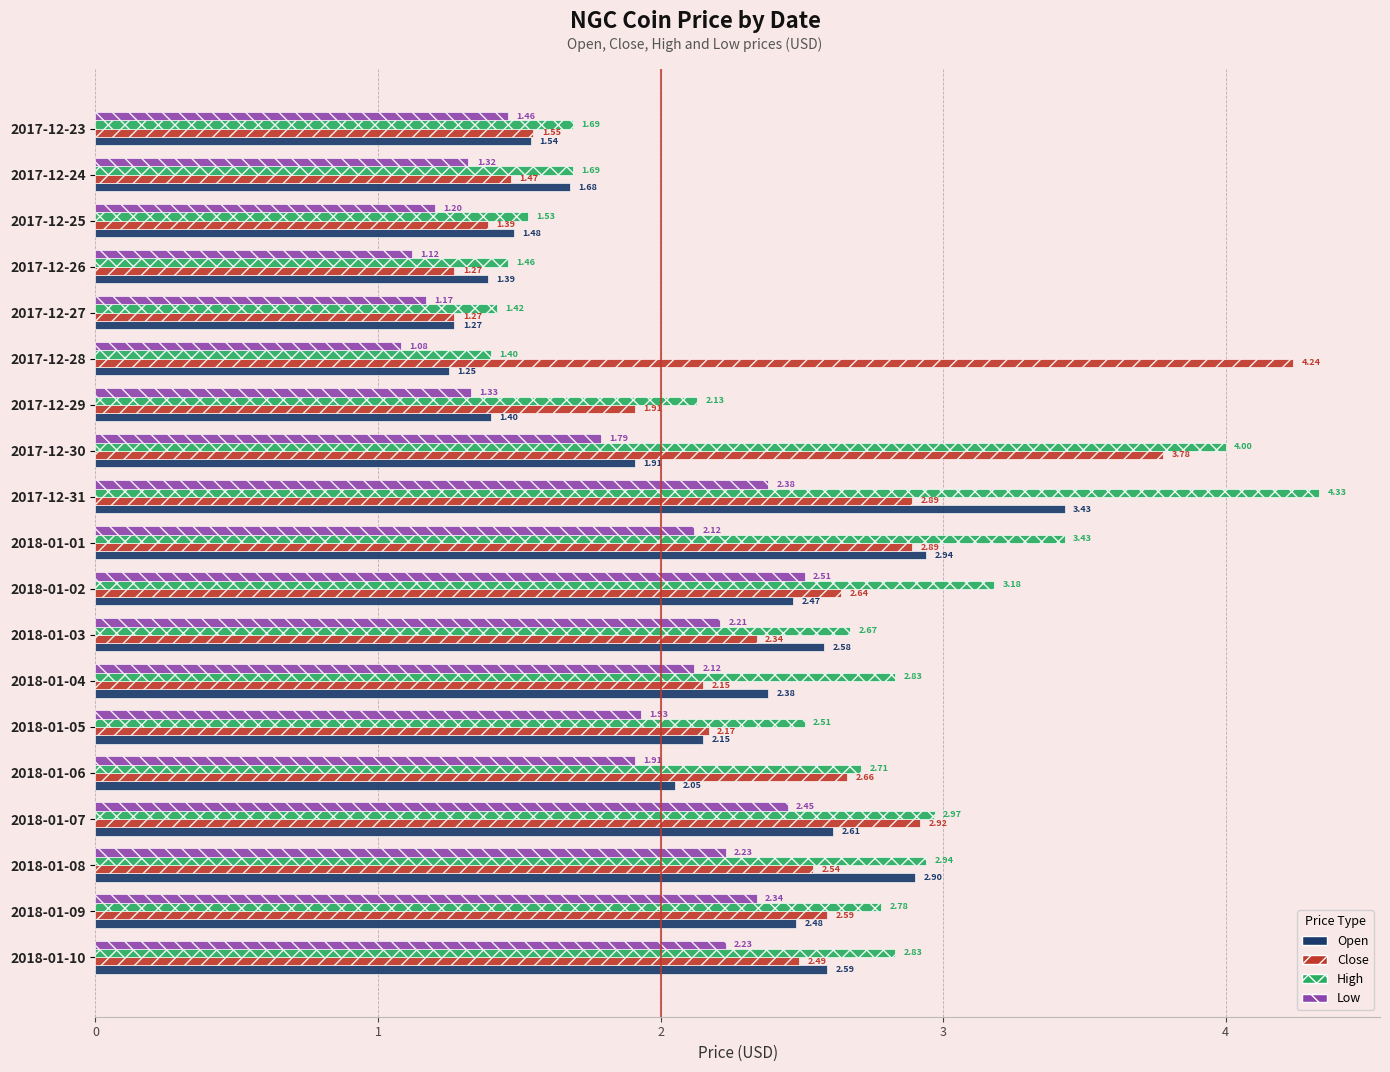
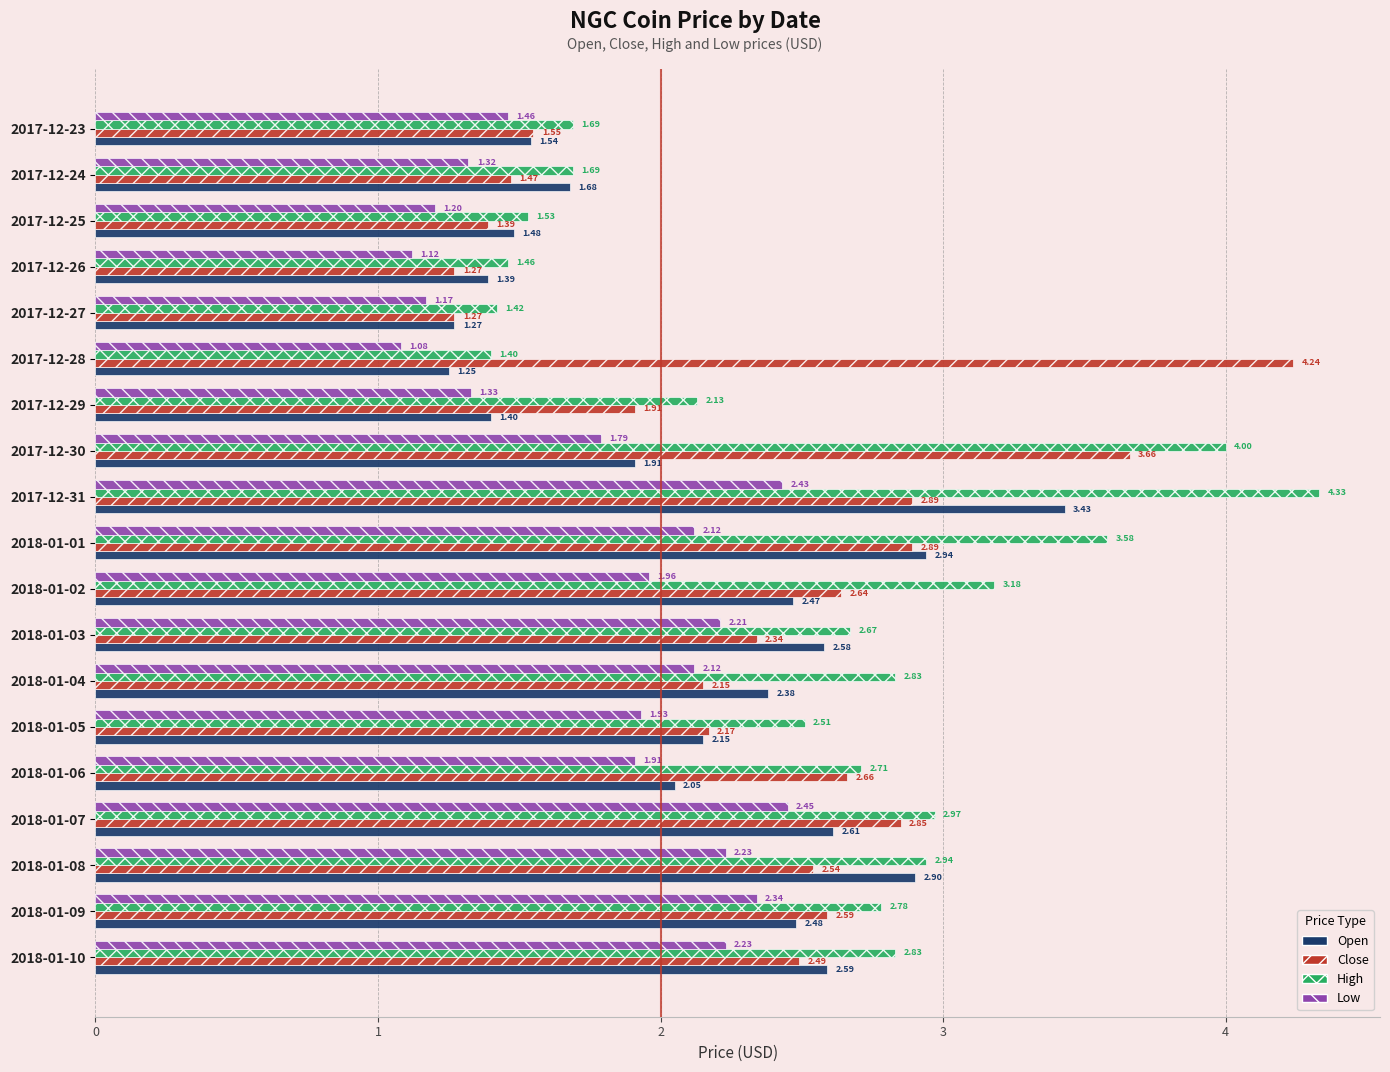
Close, 2017-12-30: 3.78 -> 3.66
Low, 2017-12-31: 2.38 -> 2.43
High, 2018-01-01: 3.43 -> 3.58
Low, 2018-01-02: 2.51 -> 1.96
Close, 2018-01-07: 2.92 -> 2.85
